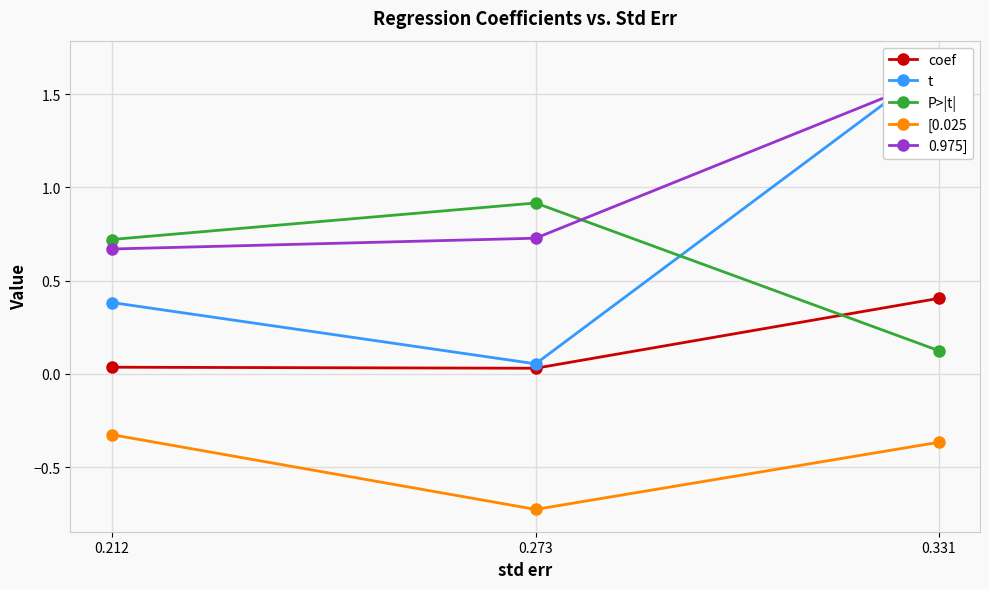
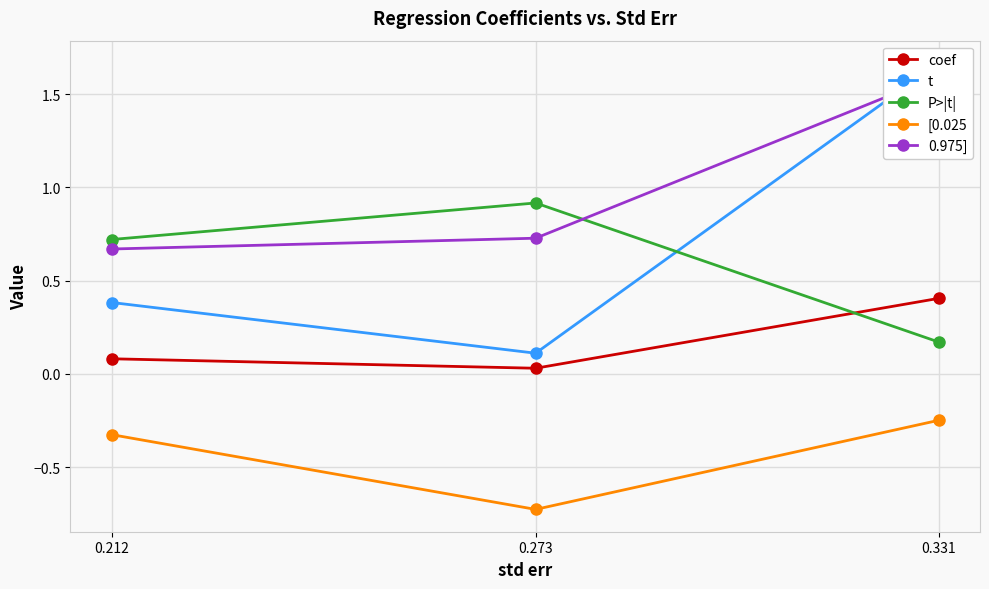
coef, 0.212: 0.04 -> 0.08
t, 0.273: 0.05 -> 0.11
P>|t|, 0.331: 0.13 -> 0.17
[0.025, 0.331: -0.37 -> -0.25
